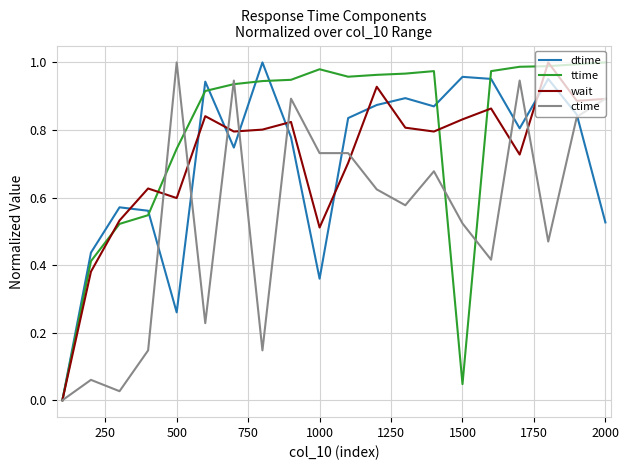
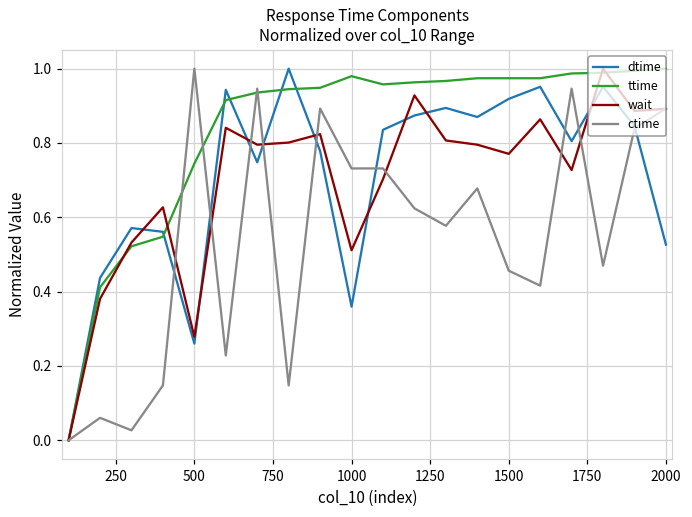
wait, 500: 0.60 -> 0.28
dtime, 1500: 0.96 -> 0.92
ttime, 1500: 0.05 -> 0.97
wait, 1500: 0.83 -> 0.77
ctime, 1500: 0.52 -> 0.46
